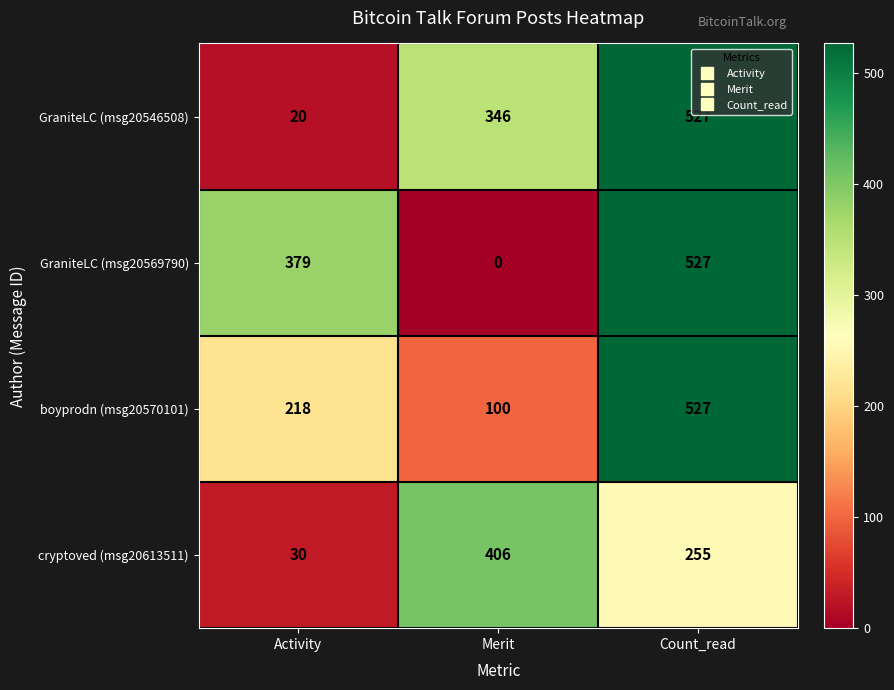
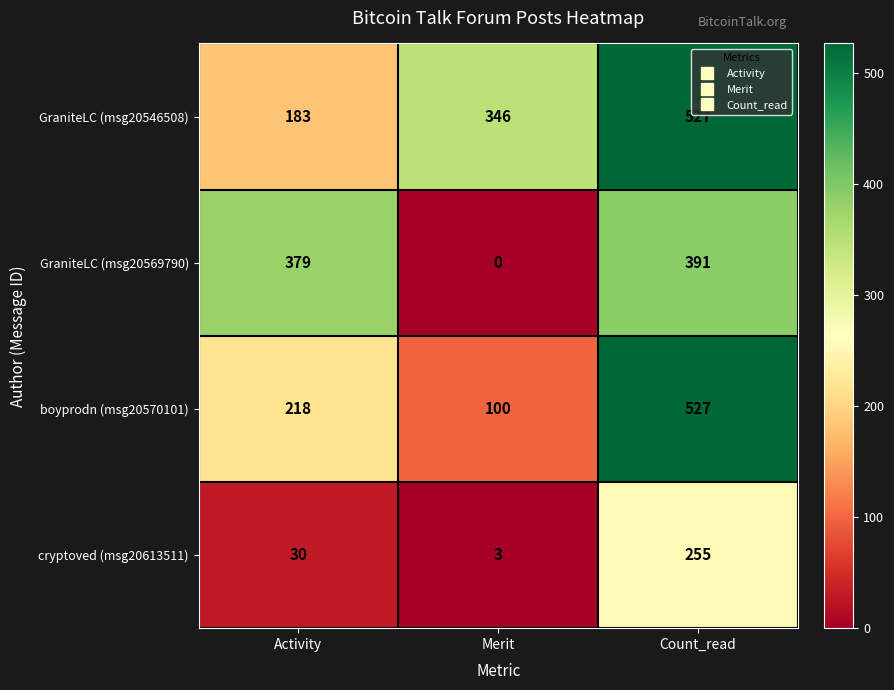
GraniteLC (msg20546508), Activity: 20 -> 183
GraniteLC (msg20569790), Count_read: 527 -> 391
cryptoved (msg20613511), Merit: 406 -> 3
